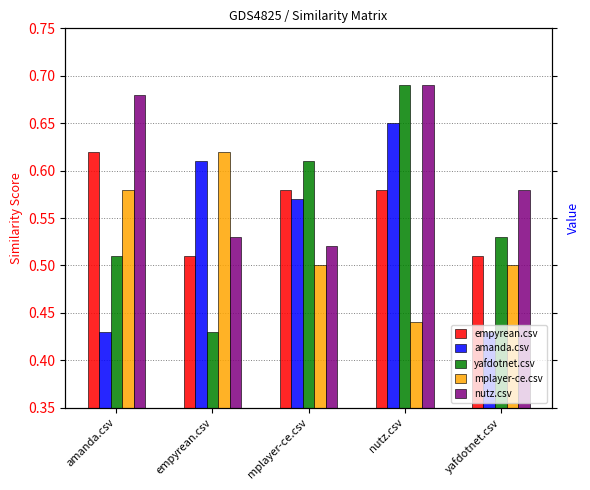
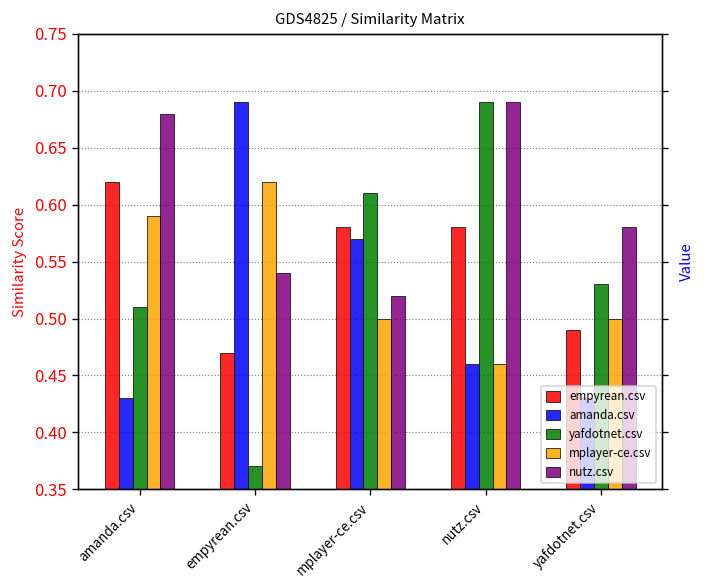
mplayer-ce.csv, amanda.csv: 0.58 -> 0.59
empyrean.csv, empyrean.csv: 0.51 -> 0.47
amanda.csv, empyrean.csv: 0.61 -> 0.69
yafdotnet.csv, empyrean.csv: 0.43 -> 0.37
nutz.csv, empyrean.csv: 0.53 -> 0.54
amanda.csv, nutz.csv: 0.65 -> 0.46
mplayer-ce.csv, nutz.csv: 0.44 -> 0.46
empyrean.csv, yafdotnet.csv: 0.51 -> 0.49
